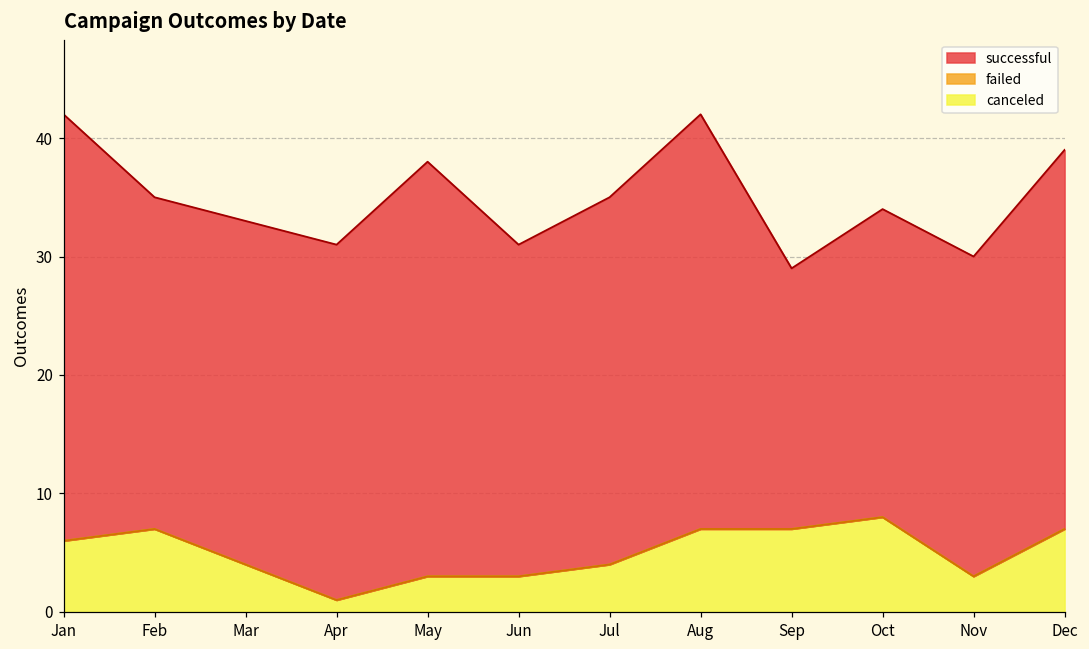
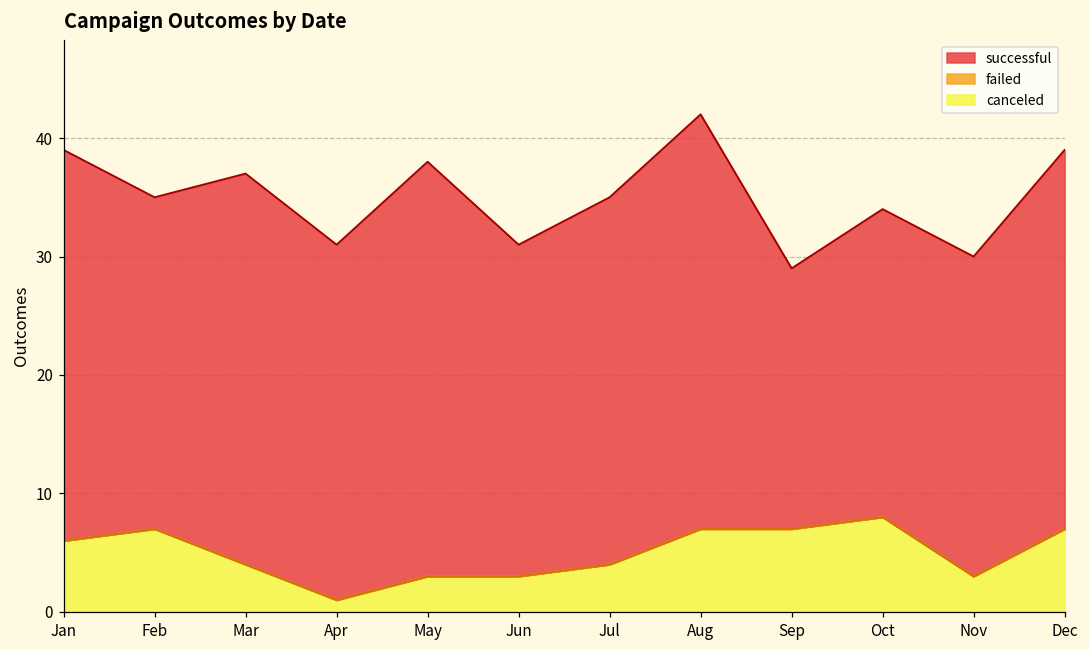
successful, Jan: 36 -> 33
successful, Mar: 29 -> 33
